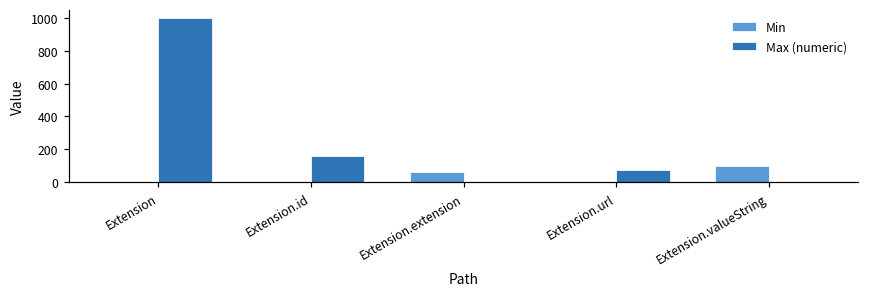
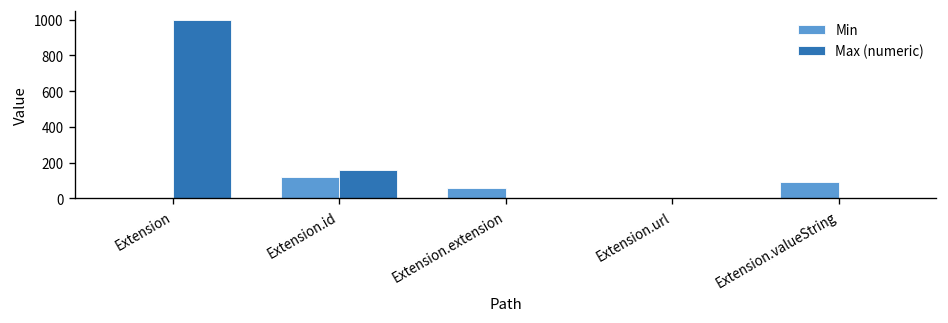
Min, Extension.id: 0 -> 120
Max (numeric), Extension.url: 70 -> 0
